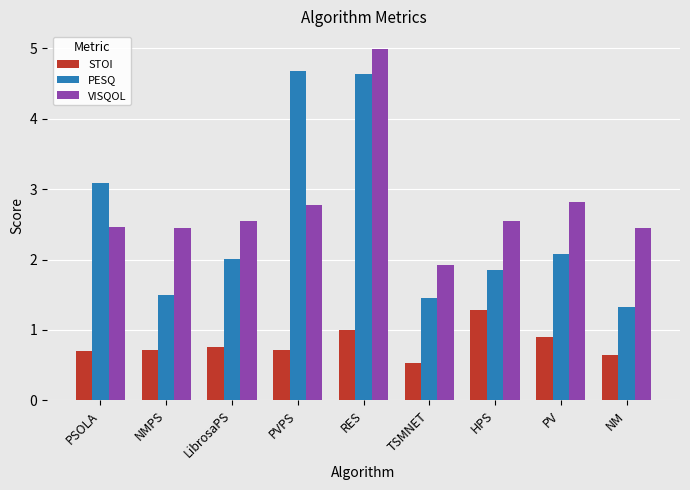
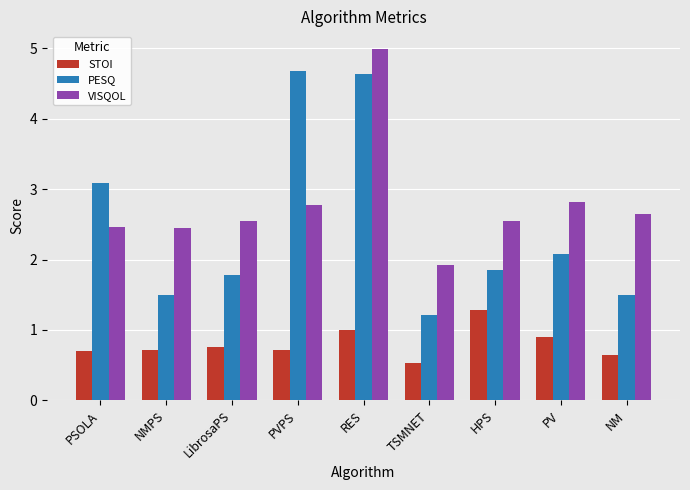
PESQ, LibrosaPS: 2.0 -> 1.8
PESQ, TSMNET: 1.5 -> 1.2
PESQ, NM: 1.3 -> 1.5
VISQOL, NM: 2.4 -> 2.6
